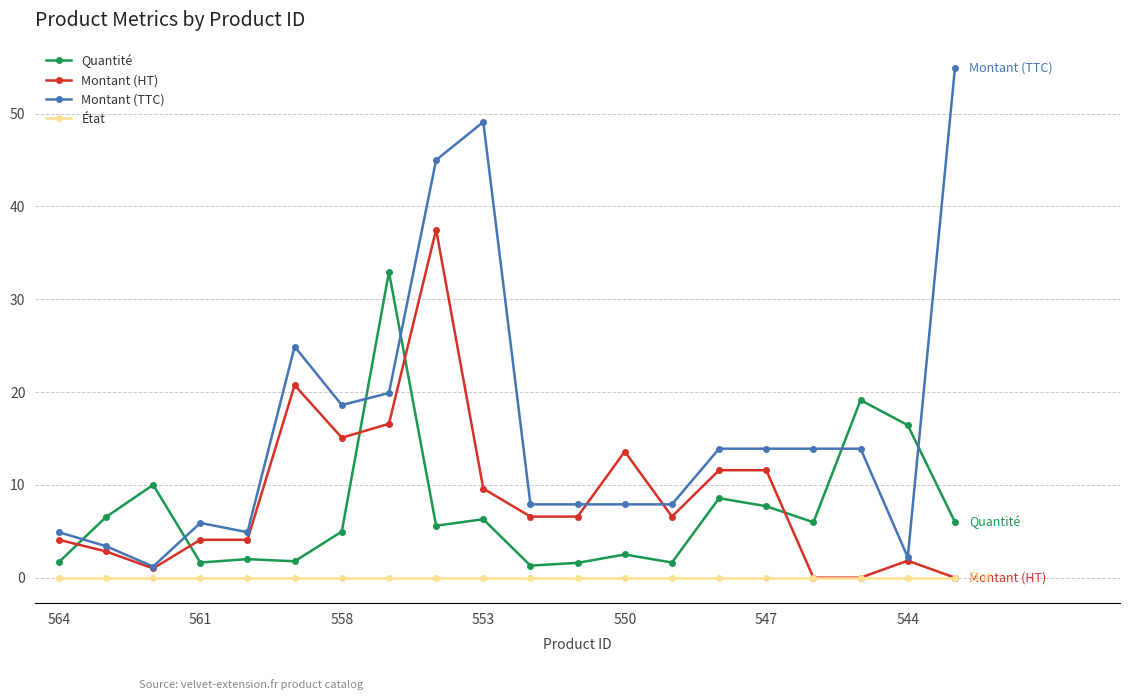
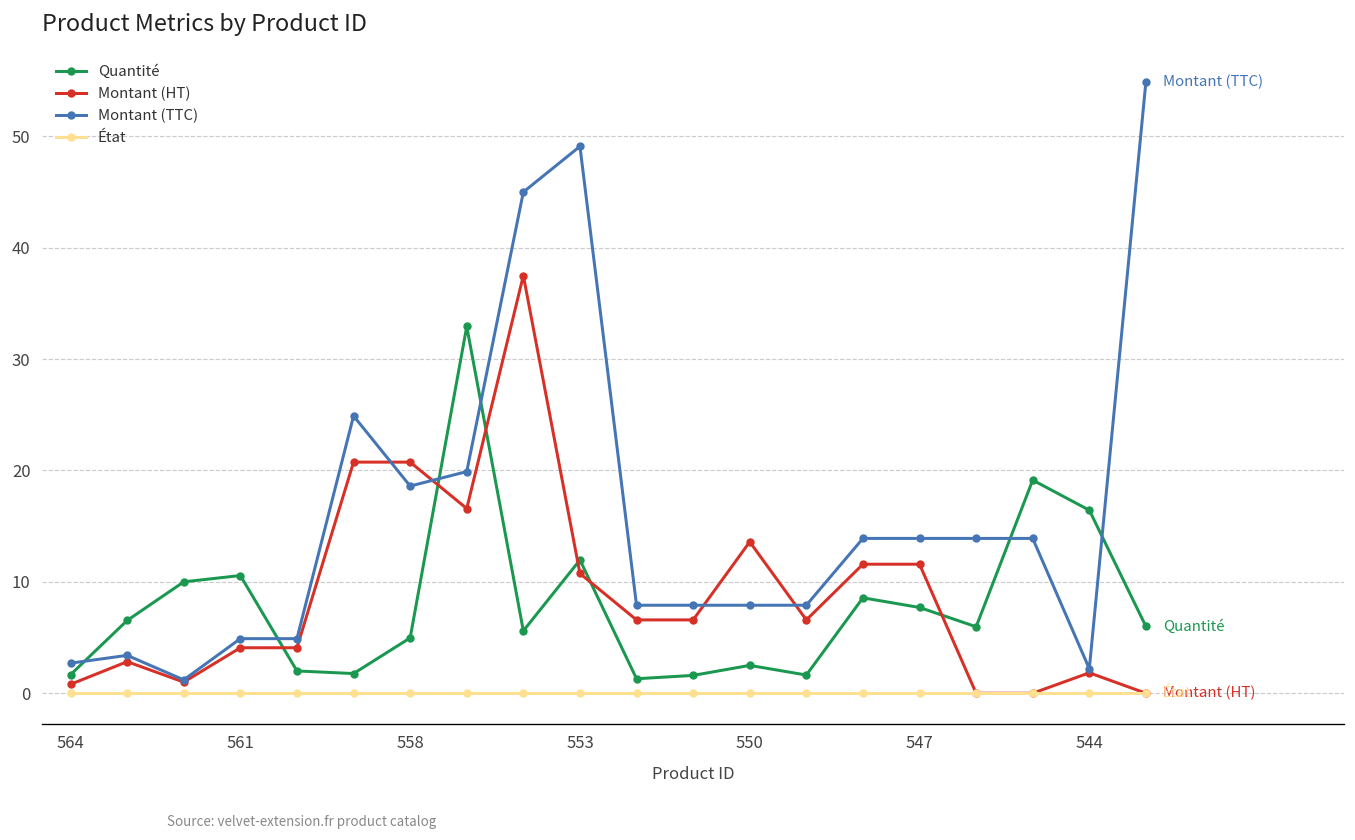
Montant (HT), 564: 4 -> 1
Montant (TTC), 564: 5 -> 3
Quantité, 561: 2 -> 11
Montant (TTC), 561: 6 -> 5
Montant (HT), 558: 15 -> 21
Quantité, 553: 6 -> 12
Montant (HT), 553: 10 -> 11
